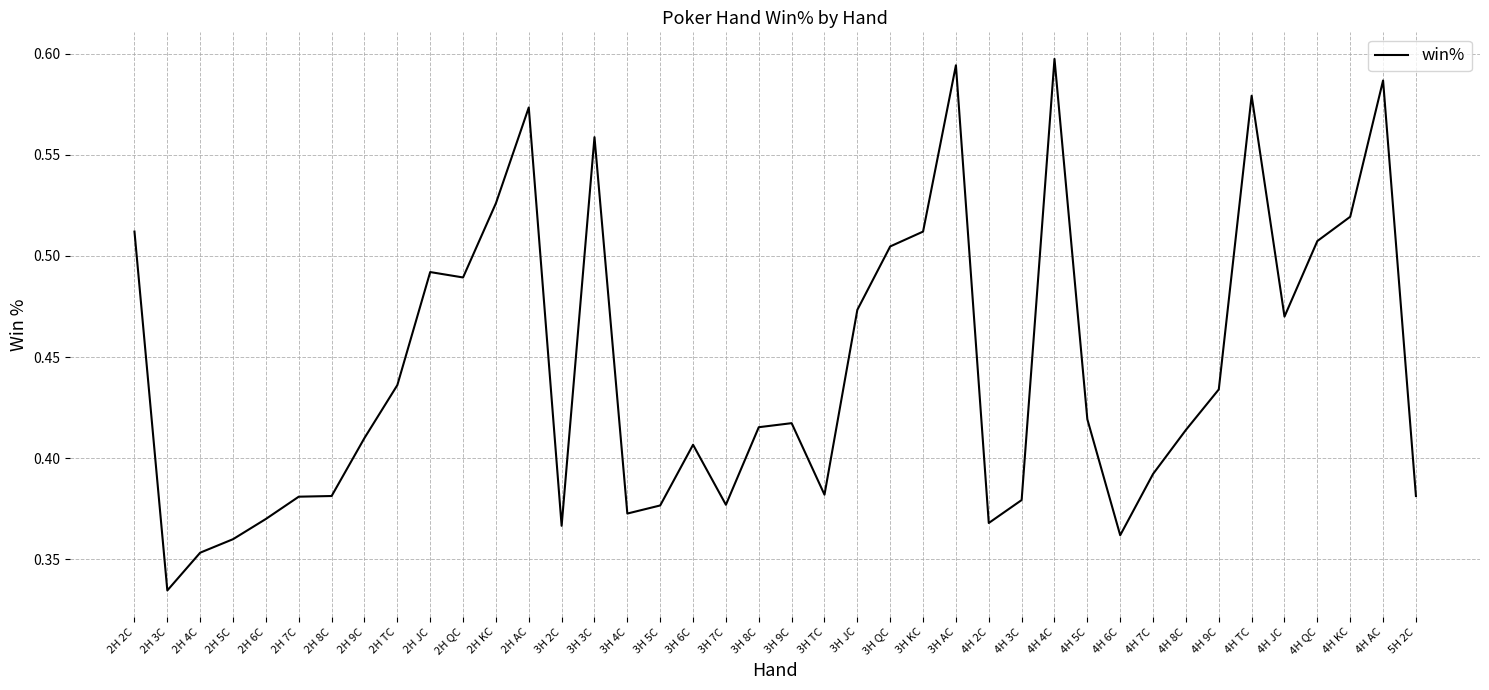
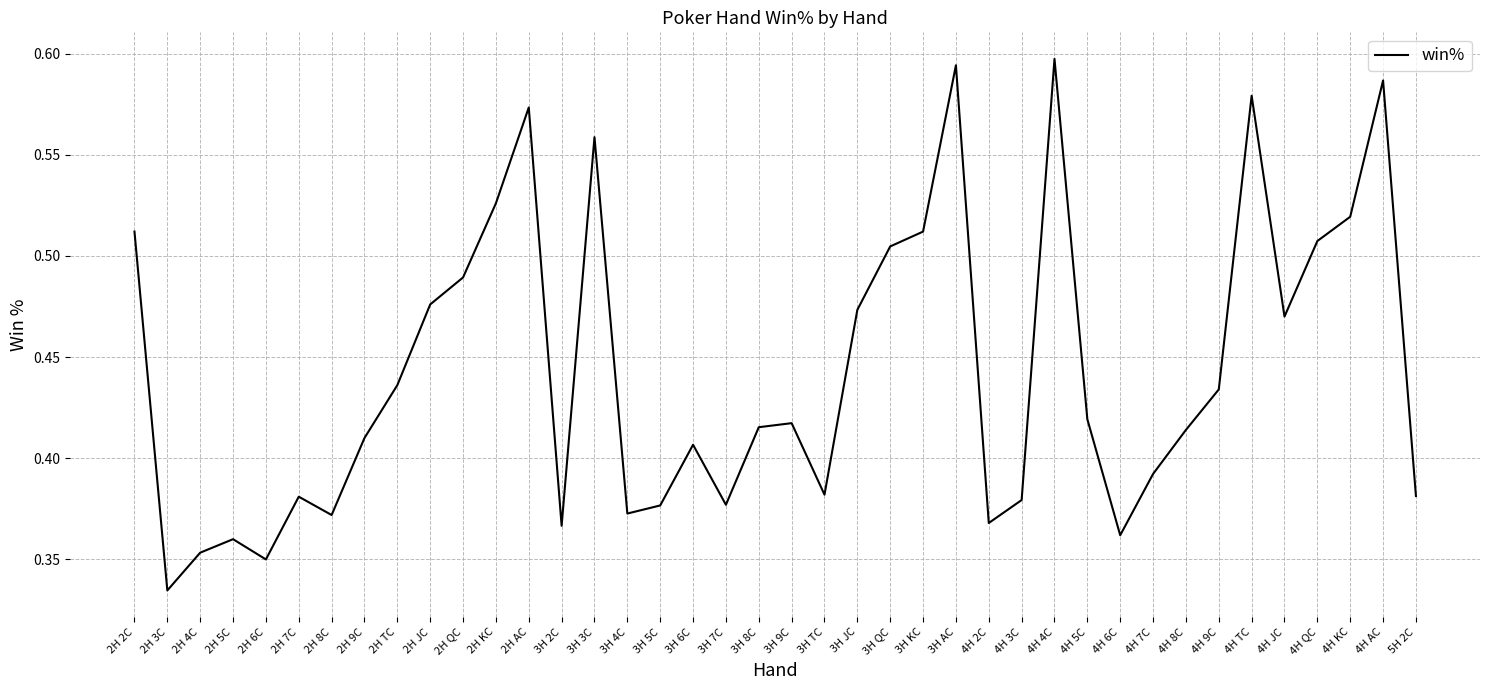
2H 6C: 0.37 -> 0.35
2H 8C: 0.381 -> 0.372
2H JC: 0.492 -> 0.476
